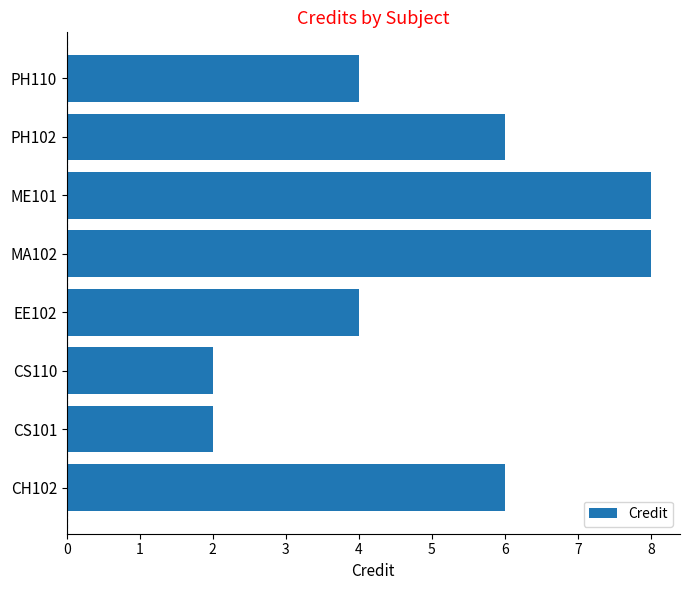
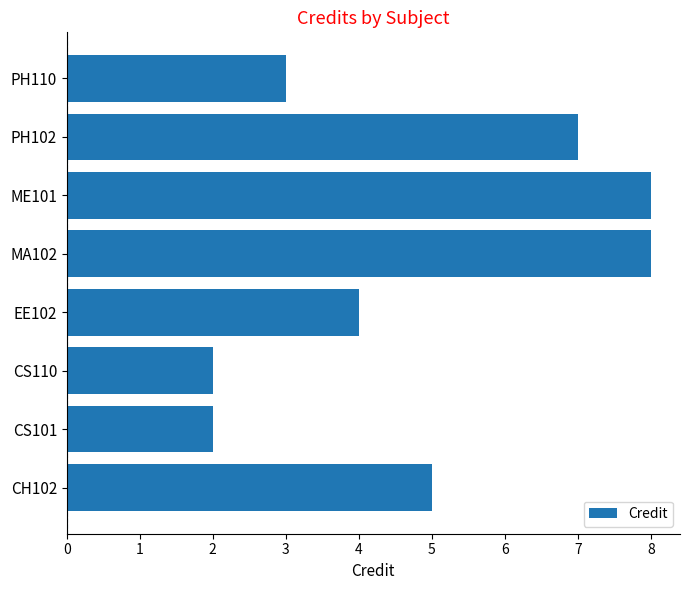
PH110: 4 -> 3
PH102: 6 -> 7
CH102: 6 -> 5
